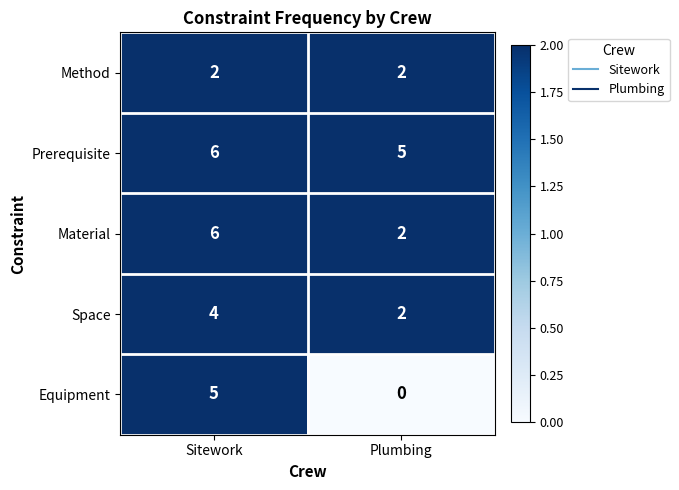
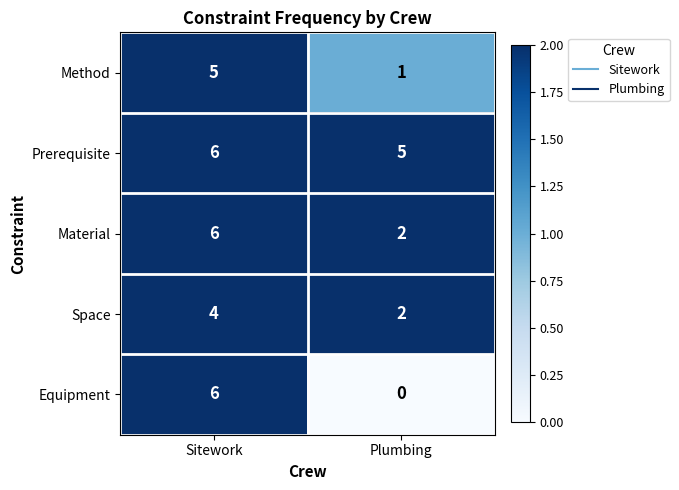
Method, Sitework: 2 -> 5
Method, Plumbing: 2 -> 1
Equipment, Sitework: 5 -> 6
